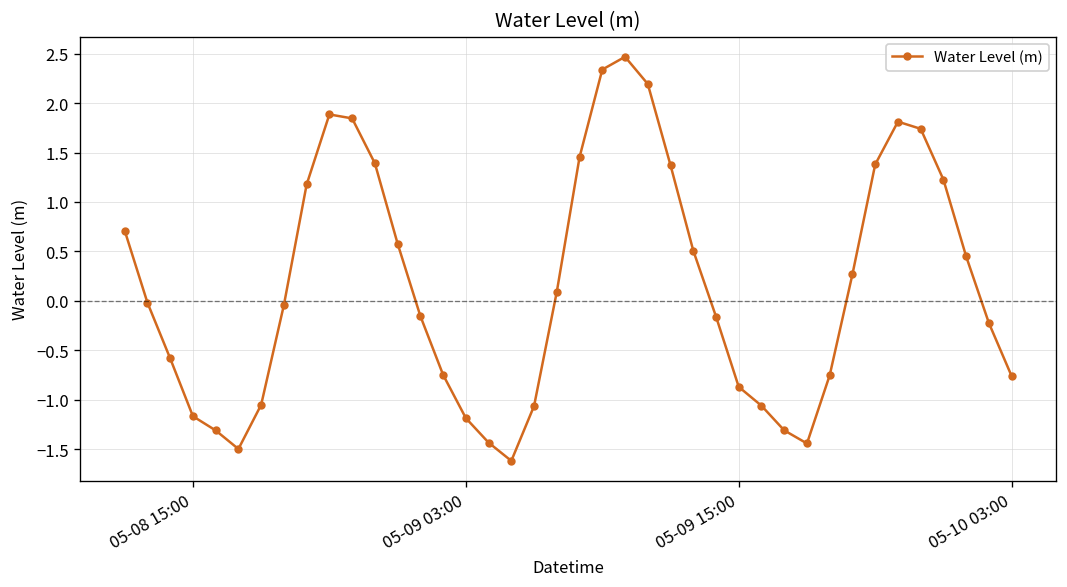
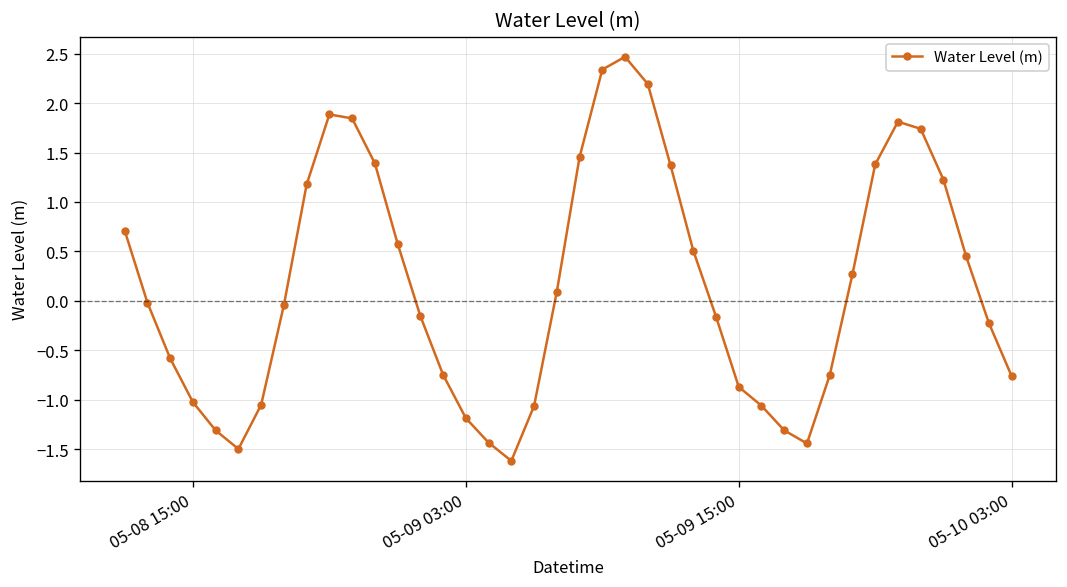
05-08 15:00: -1.2 -> -1.0
